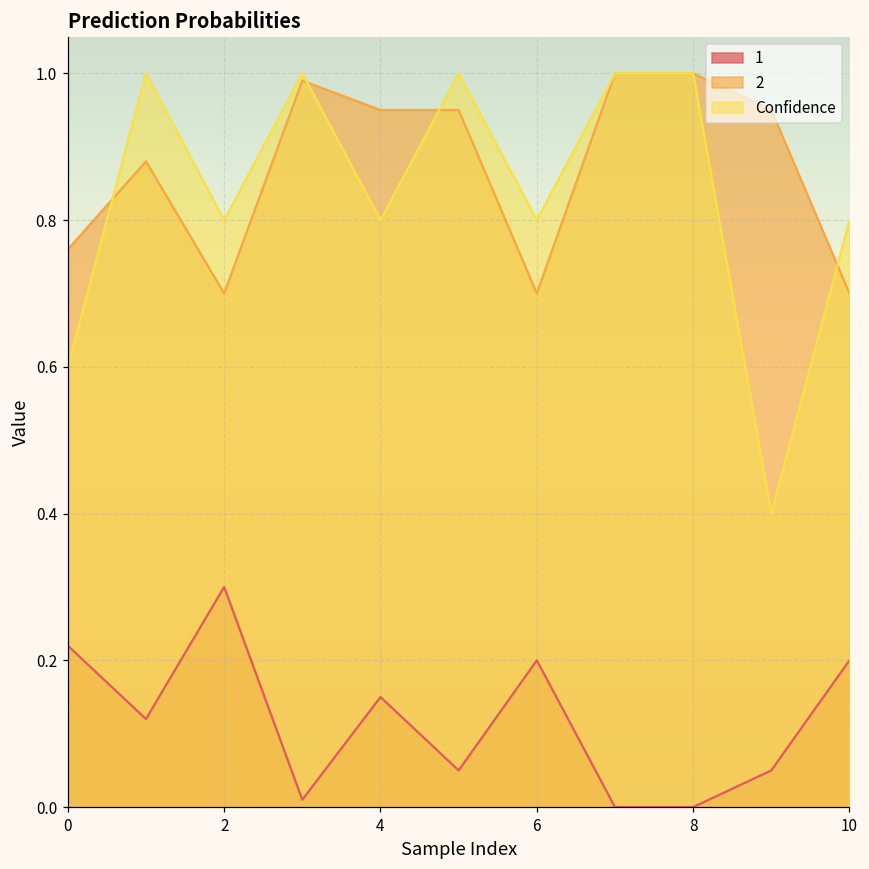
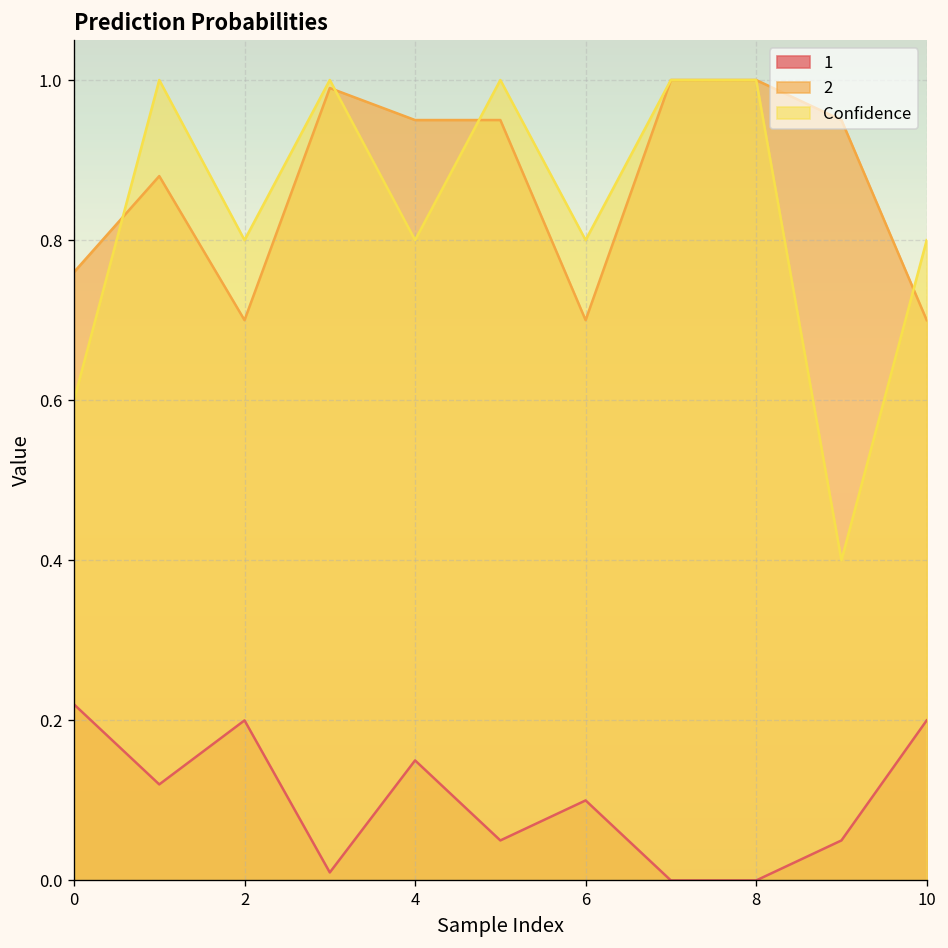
1, 2: 0.3 -> 0.2
1, 6: 0.2 -> 0.1
